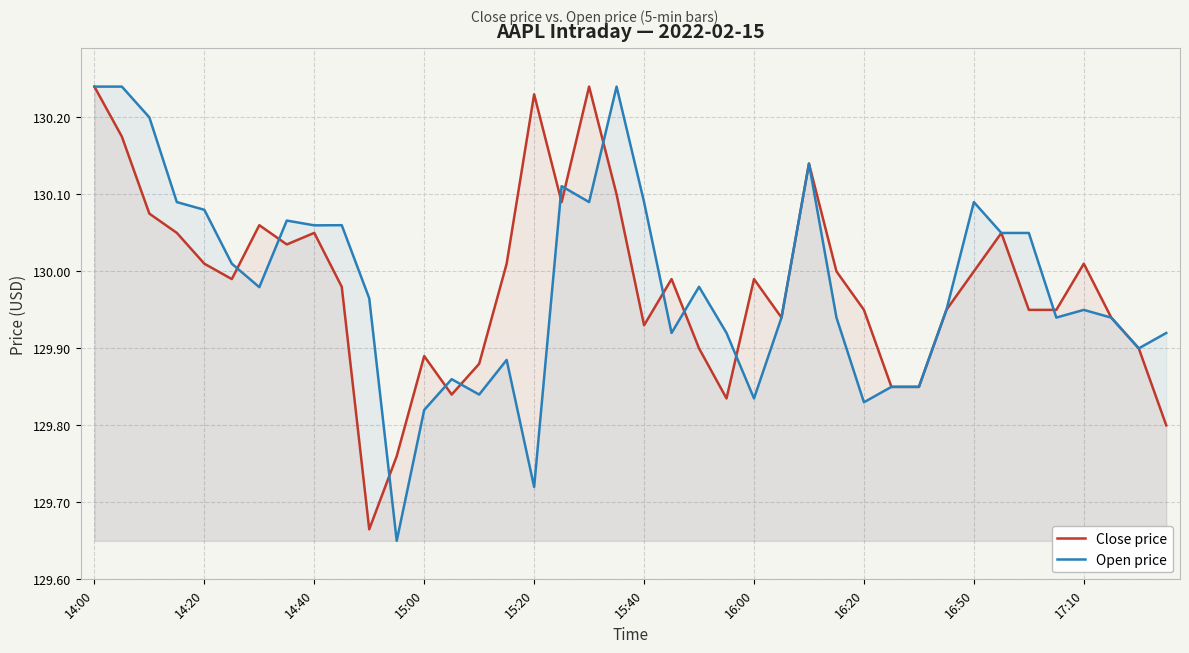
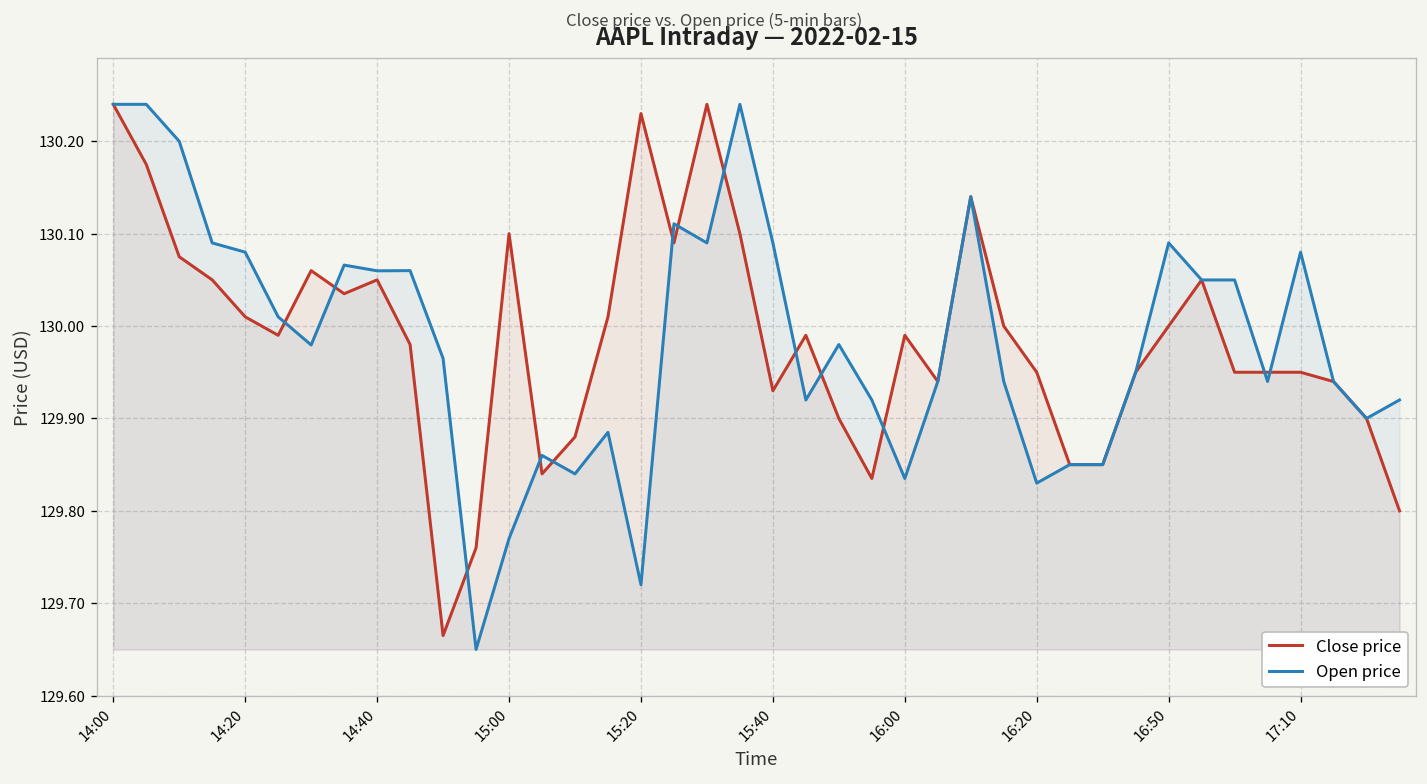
Close price, 15:00: 129.89 -> 130.10
Open price, 15:00: 129.82 -> 129.77
Close price, 17:10: 130.01 -> 129.95
Open price, 17:10: 129.95 -> 130.08
